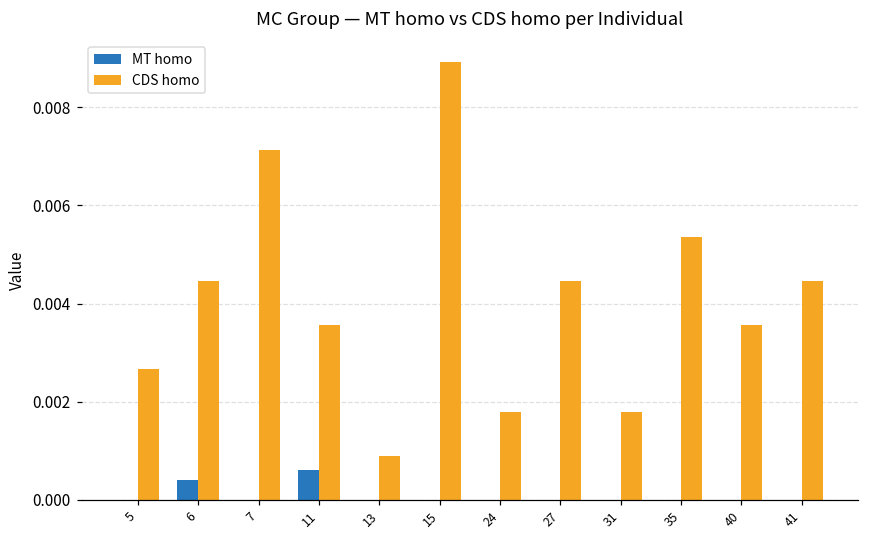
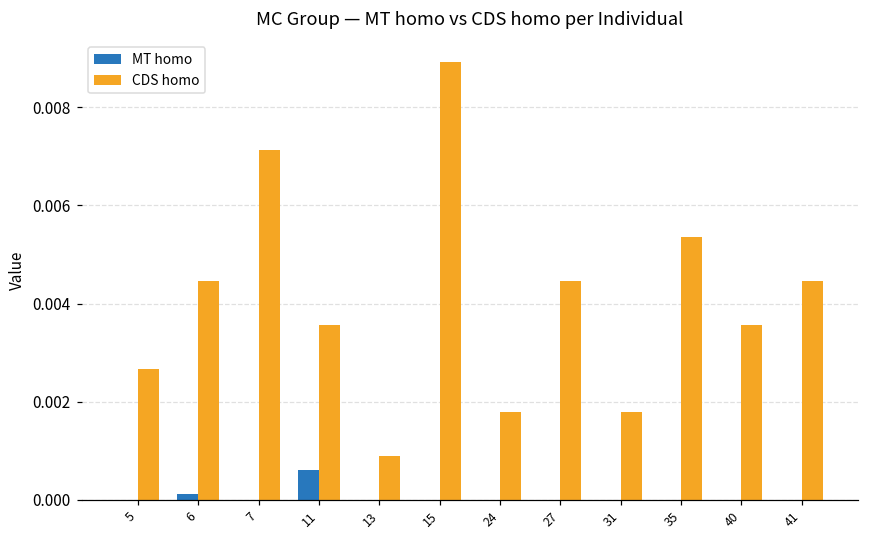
MT homo, 6: 0.0004 -> 0.0001
